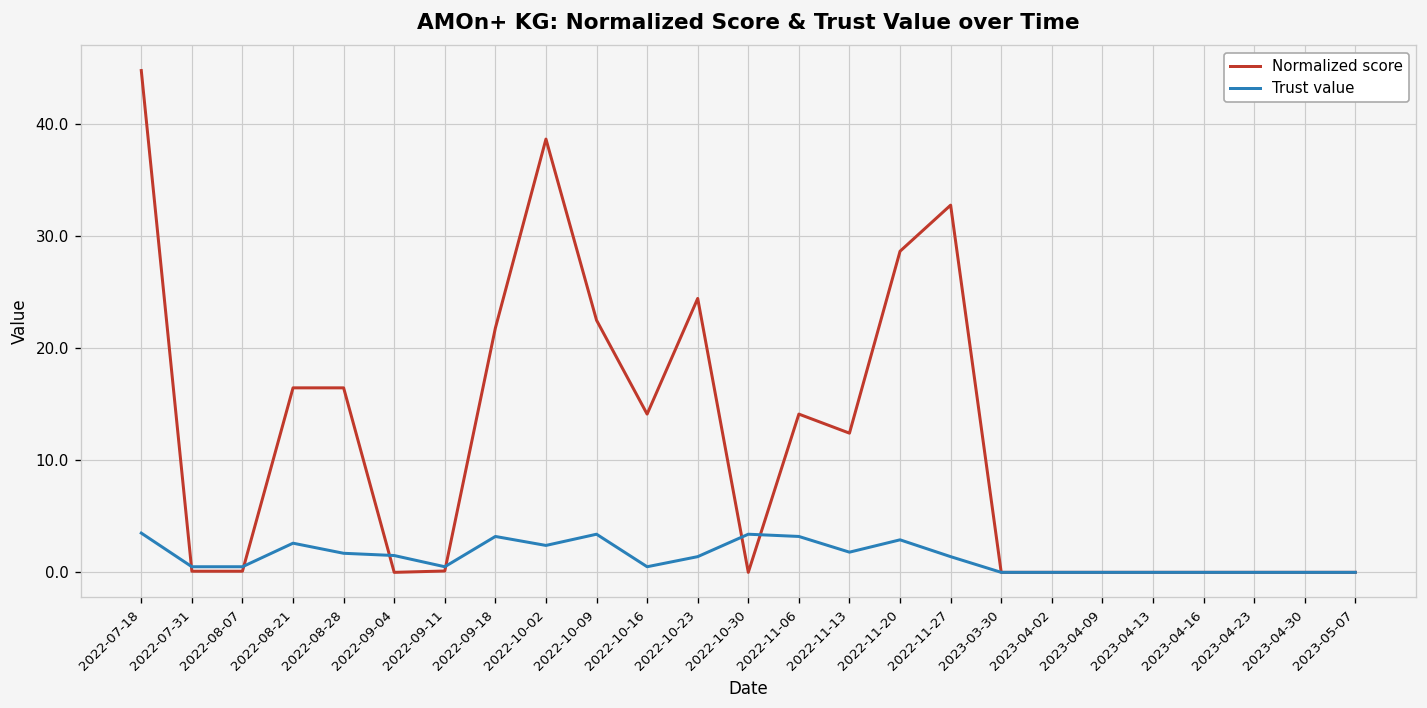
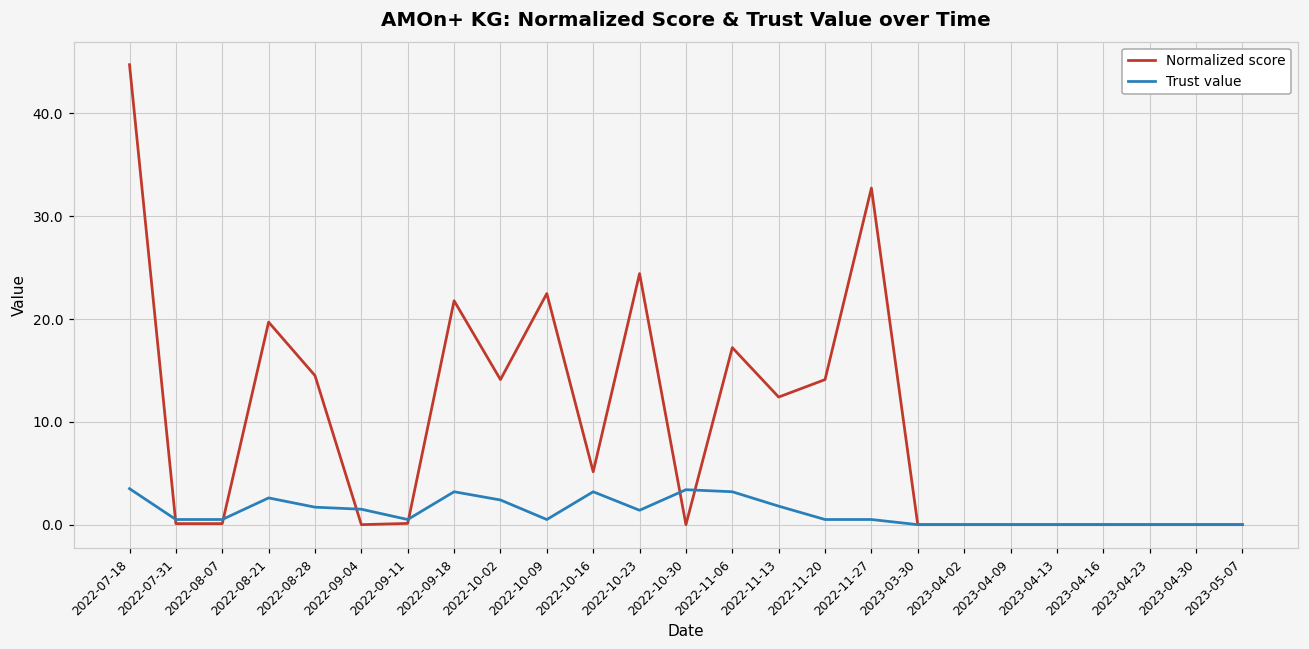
Normalized score, 2022-08-21: 16 -> 20
Normalized score, 2022-08-28: 16 -> 15
Normalized score, 2022-10-02: 39 -> 14
Trust value, 2022-10-09: 3 -> 1
Normalized score, 2022-10-16: 14 -> 5
Trust value, 2022-10-16: 1 -> 3
Normalized score, 2022-11-06: 14 -> 17
Normalized score, 2022-11-20: 29 -> 14
Trust value, 2022-11-20: 3 -> 1
Trust value, 2022-11-27: 1.4 -> 0.5
